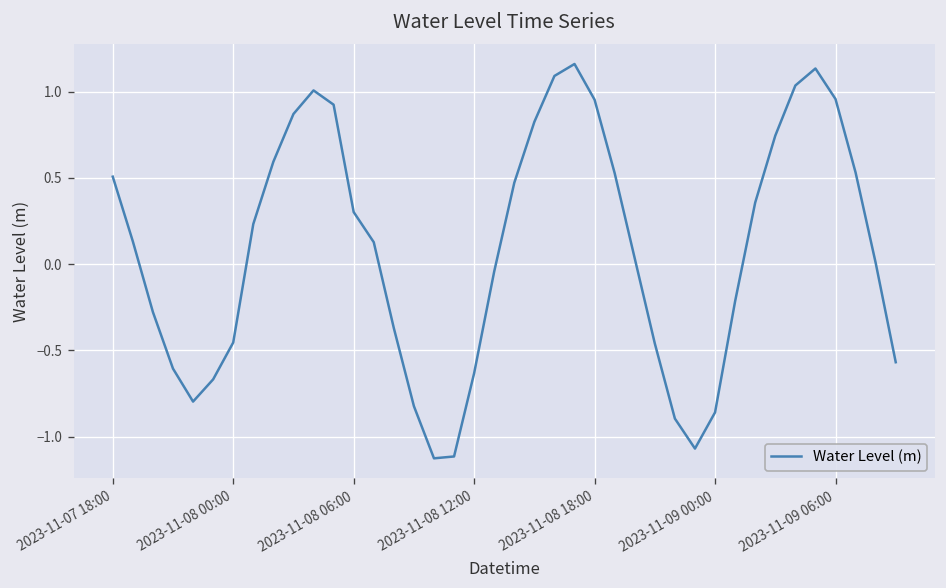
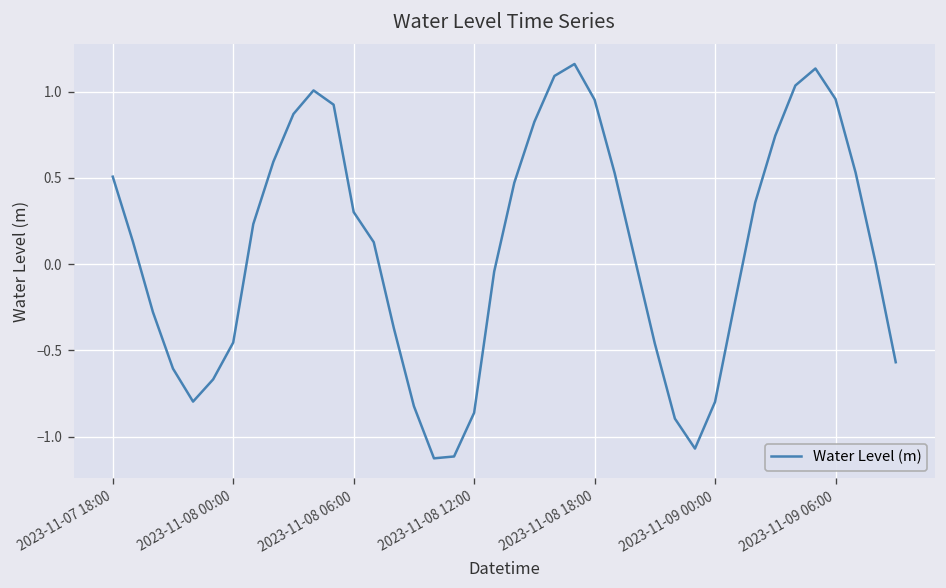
2023-11-08 12:00: -0.63 -> -0.86
2023-11-09 00:00: -0.86 -> -0.80
